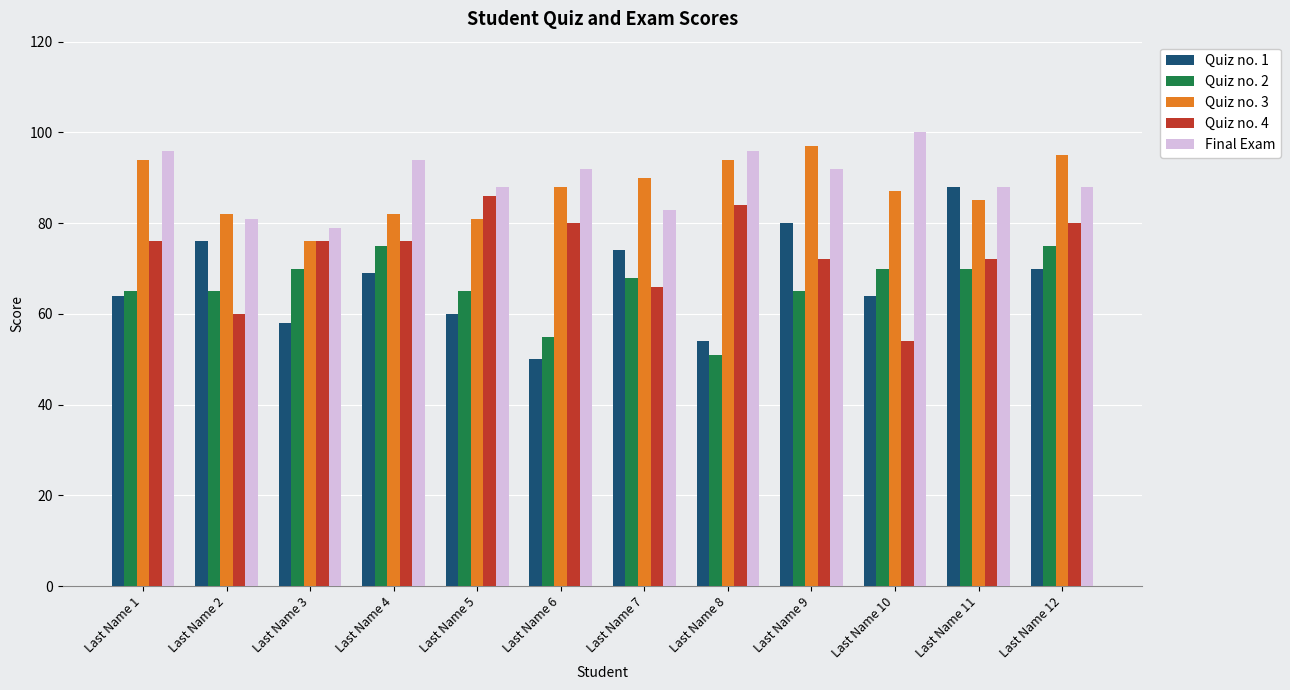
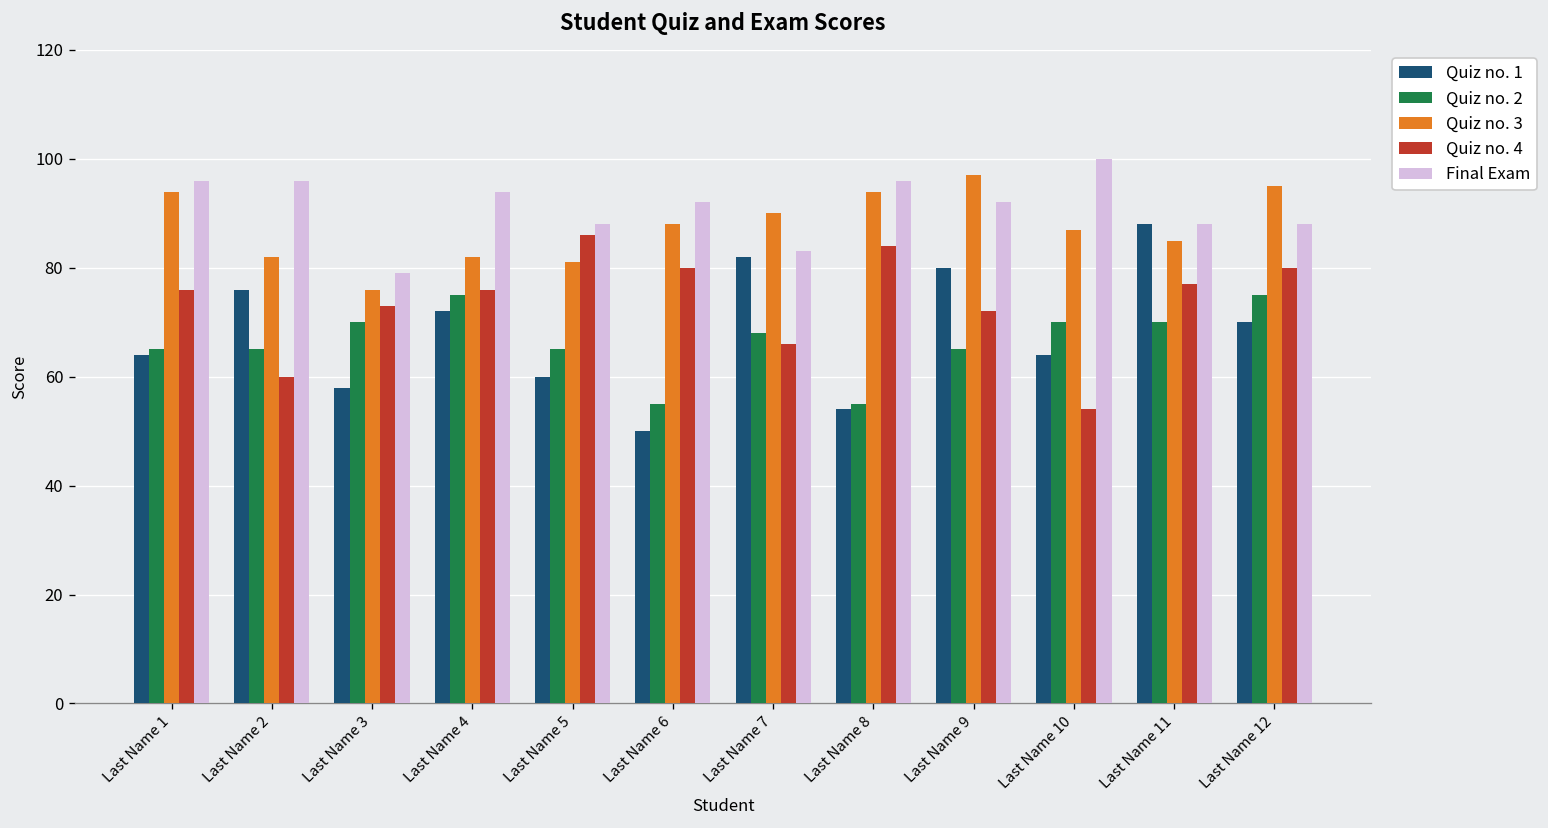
Final Exam, Last Name 2: 81 -> 96
Quiz no. 4, Last Name 3: 76 -> 73
Quiz no. 1, Last Name 4: 69 -> 72
Quiz no. 1, Last Name 7: 74 -> 82
Quiz no. 2, Last Name 8: 51 -> 55
Quiz no. 4, Last Name 11: 72 -> 77
